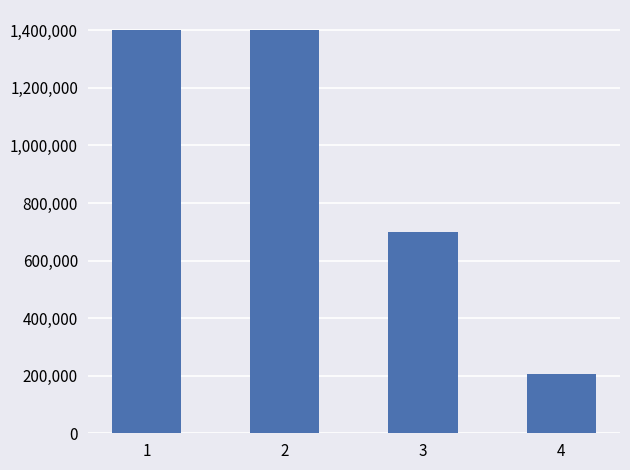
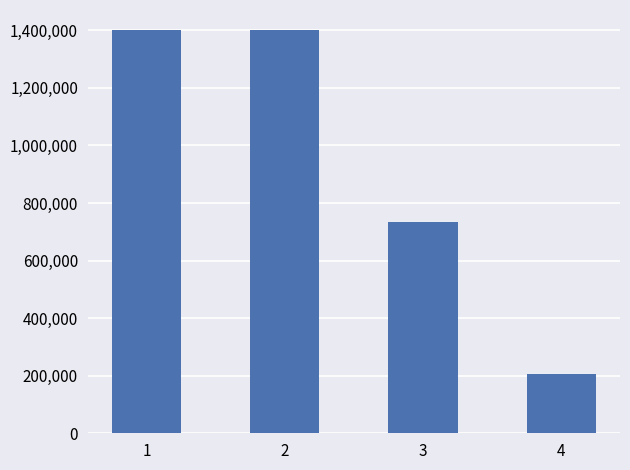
3: 700,000 -> 730,000
